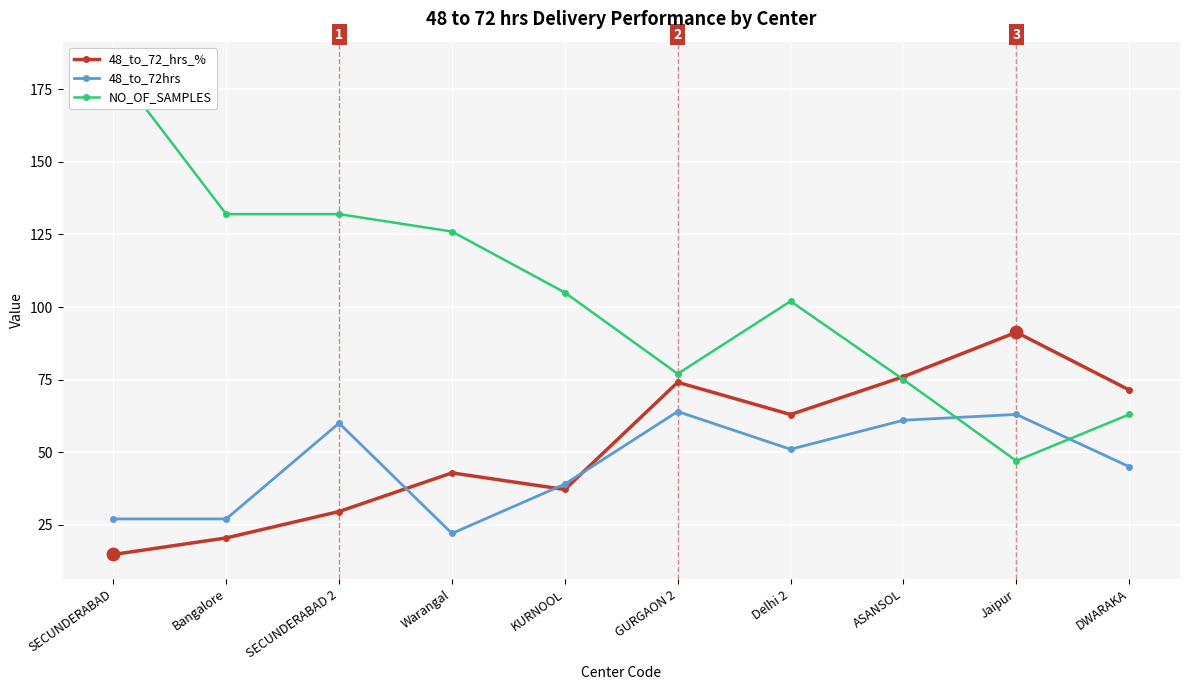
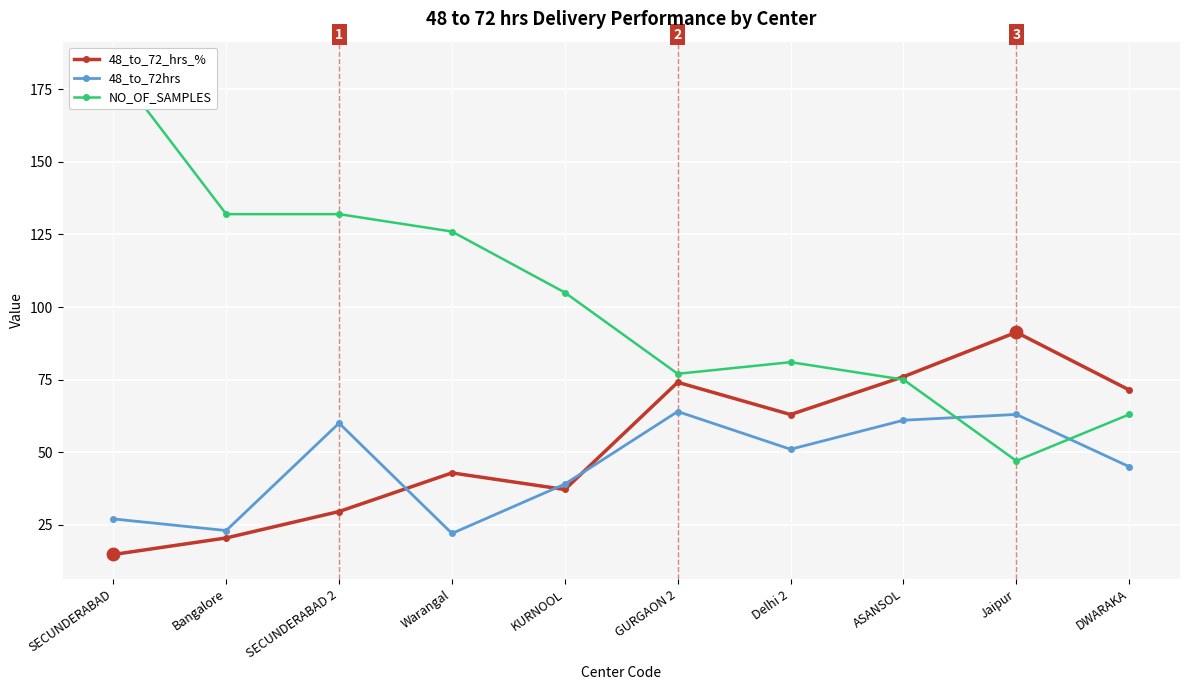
48_to_72hrs, Bangalore: 27 -> 23
NO_OF_SAMPLES, Delhi 2: 102 -> 81
